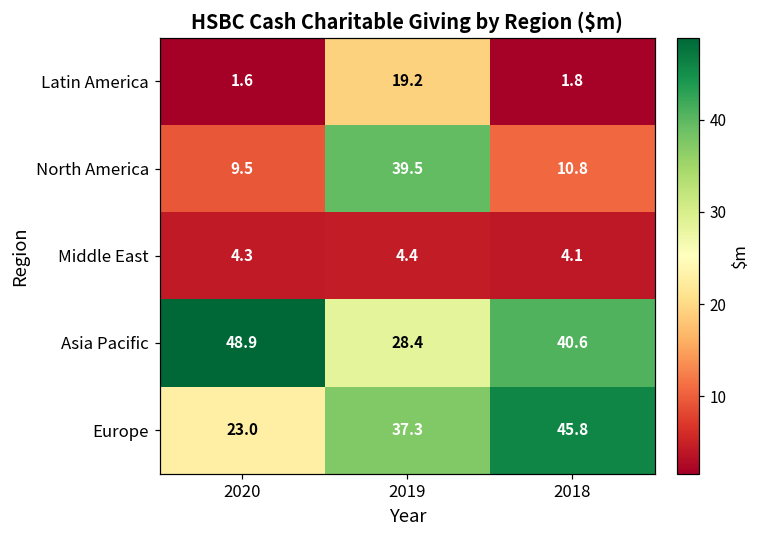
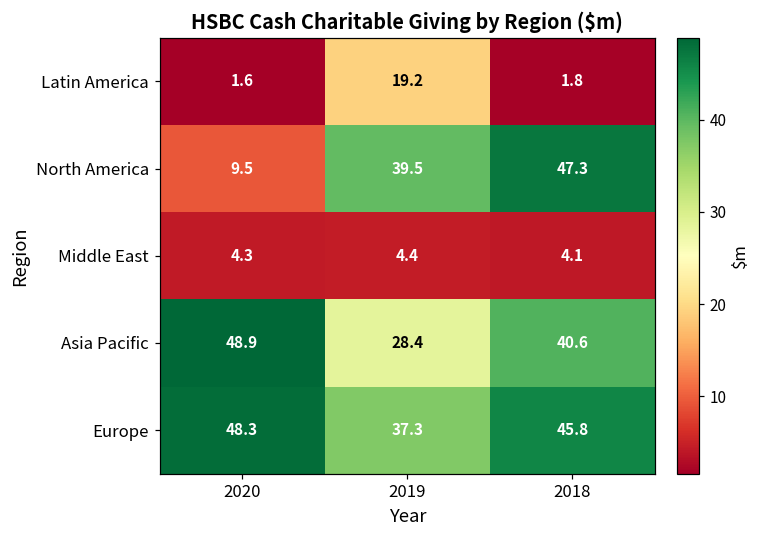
North America, 2018: 10.8 -> 47.3
Europe, 2020: 23.0 -> 48.3
